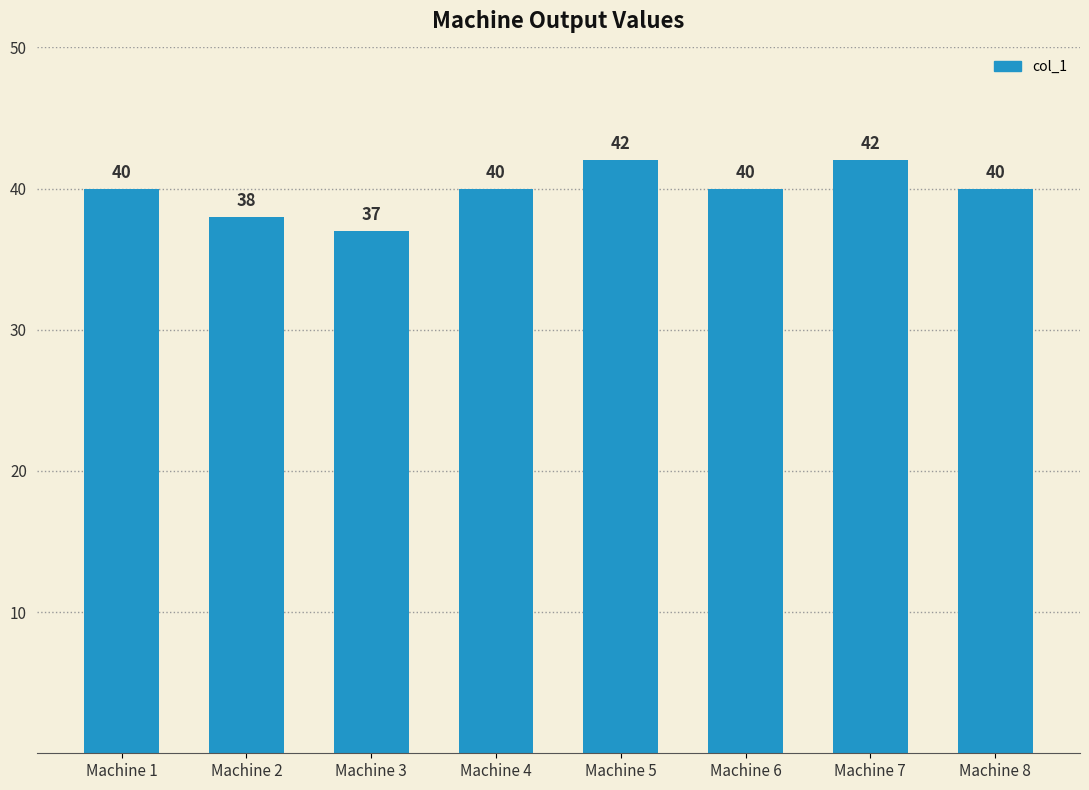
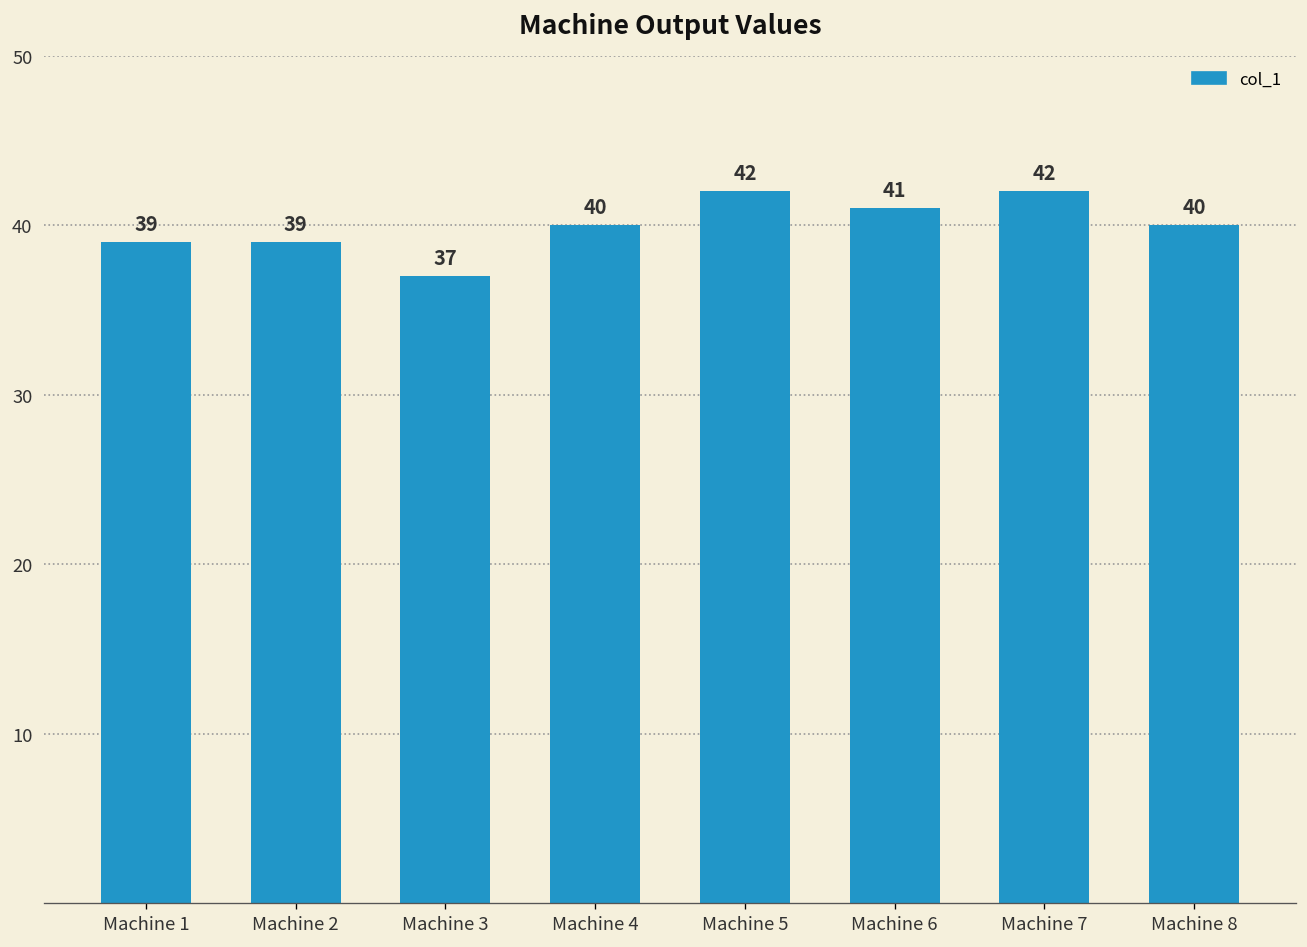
Machine 1: 40 -> 39
Machine 2: 38 -> 39
Machine 6: 40 -> 41
